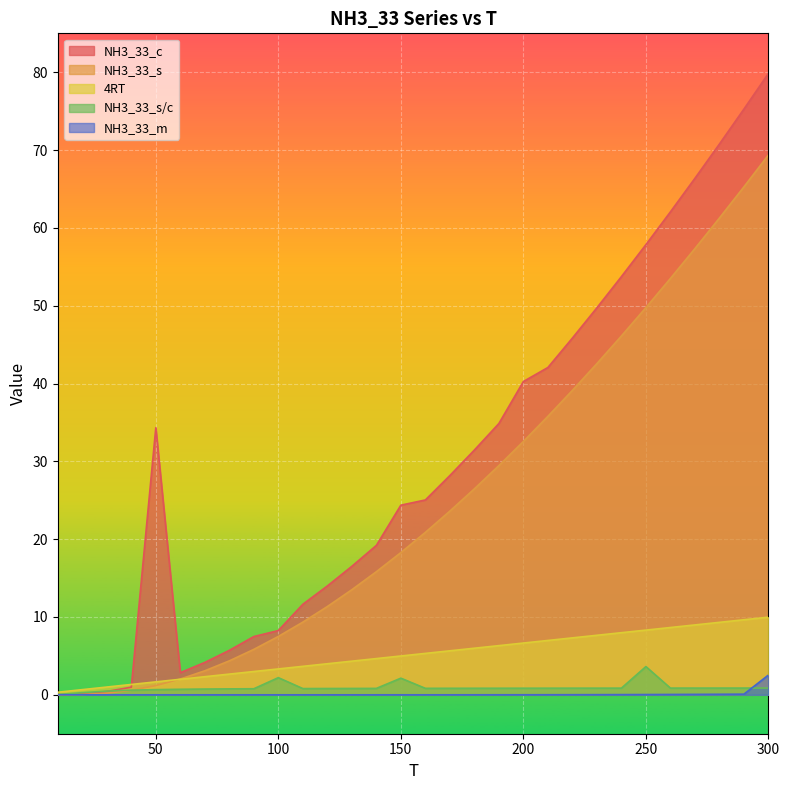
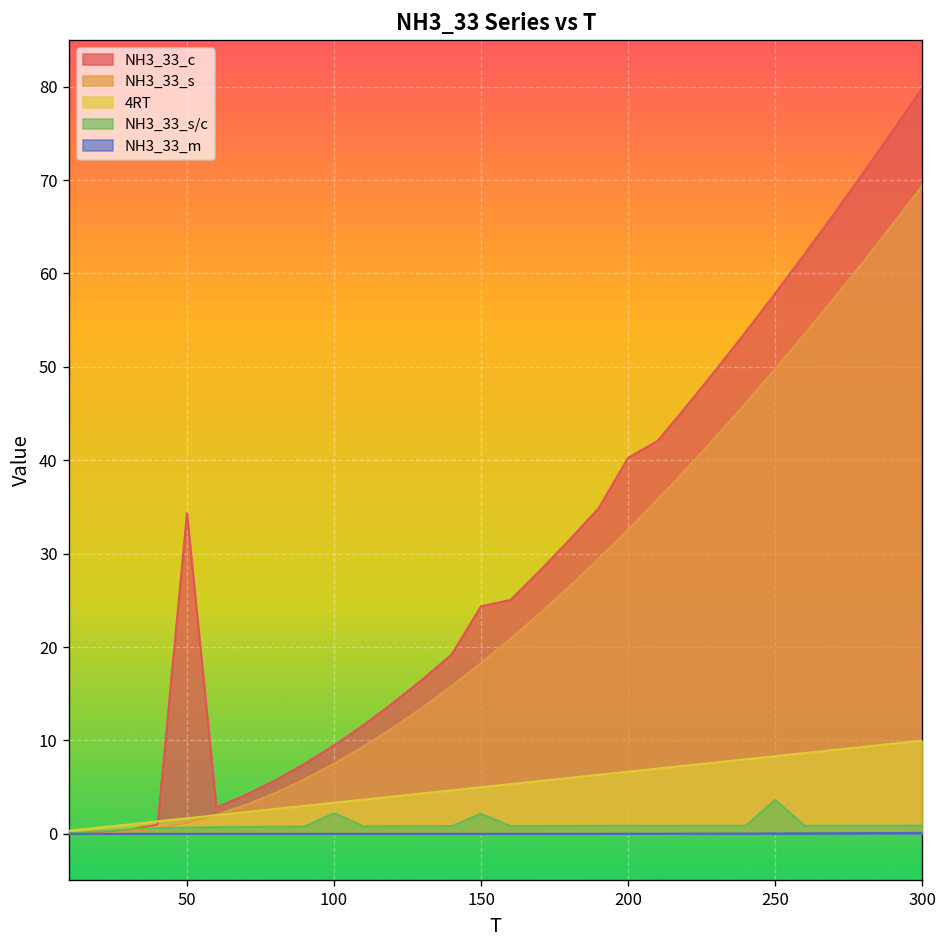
NH3_33_c, 100: 8 -> 9
NH3_33_m, 300: 3 -> 0
